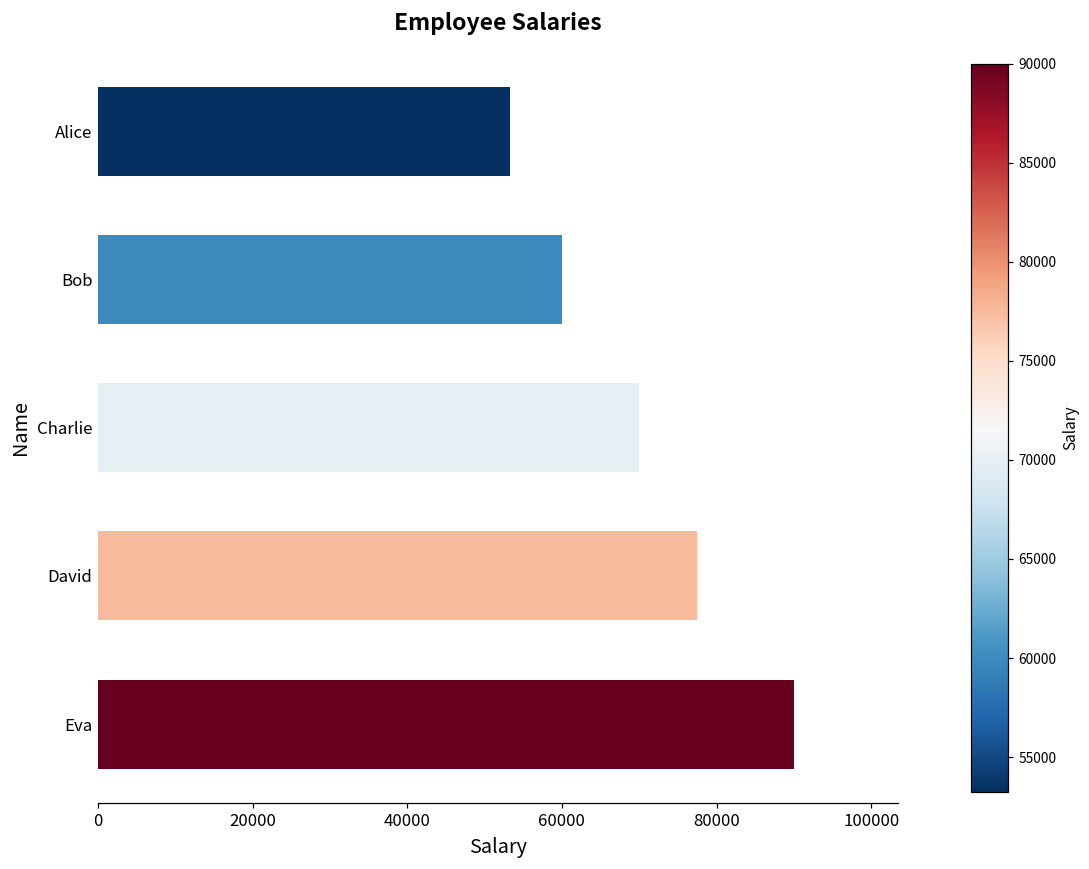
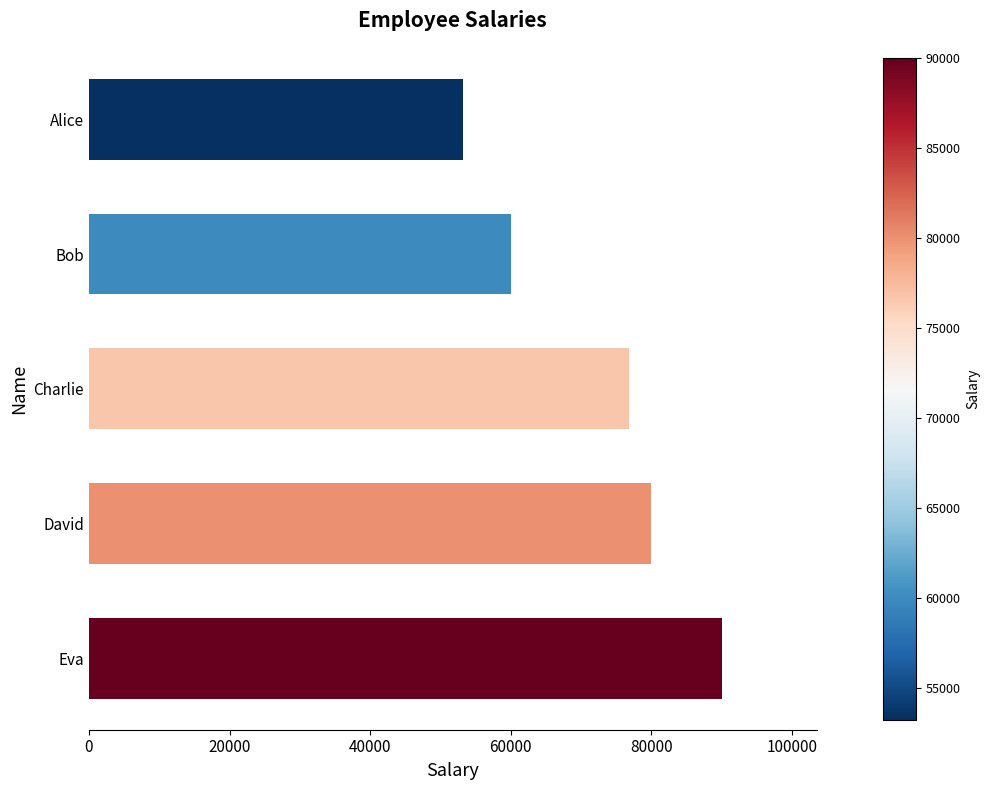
Charlie: 70000 -> 77000
David: 77000 -> 80000
